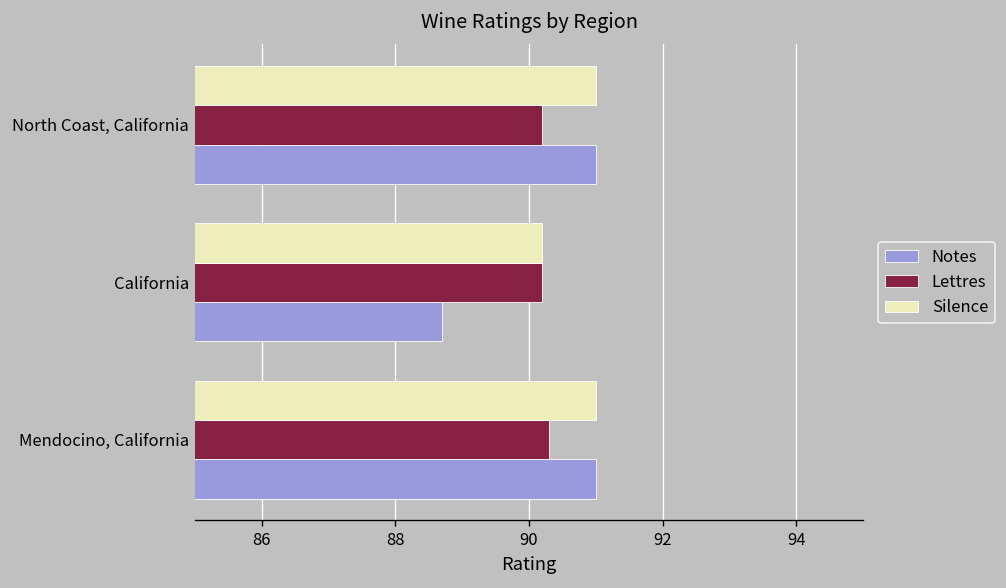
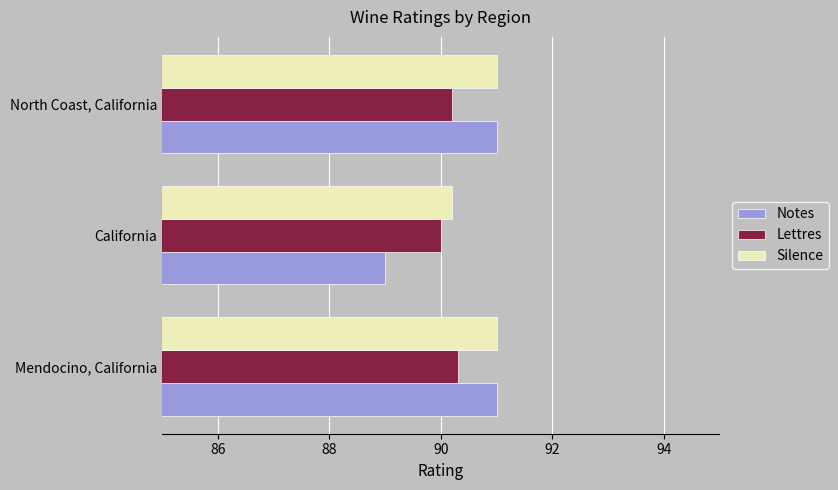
Lettres, California: 90.2 -> 90.0
Notes, California: 88.7 -> 89.0
